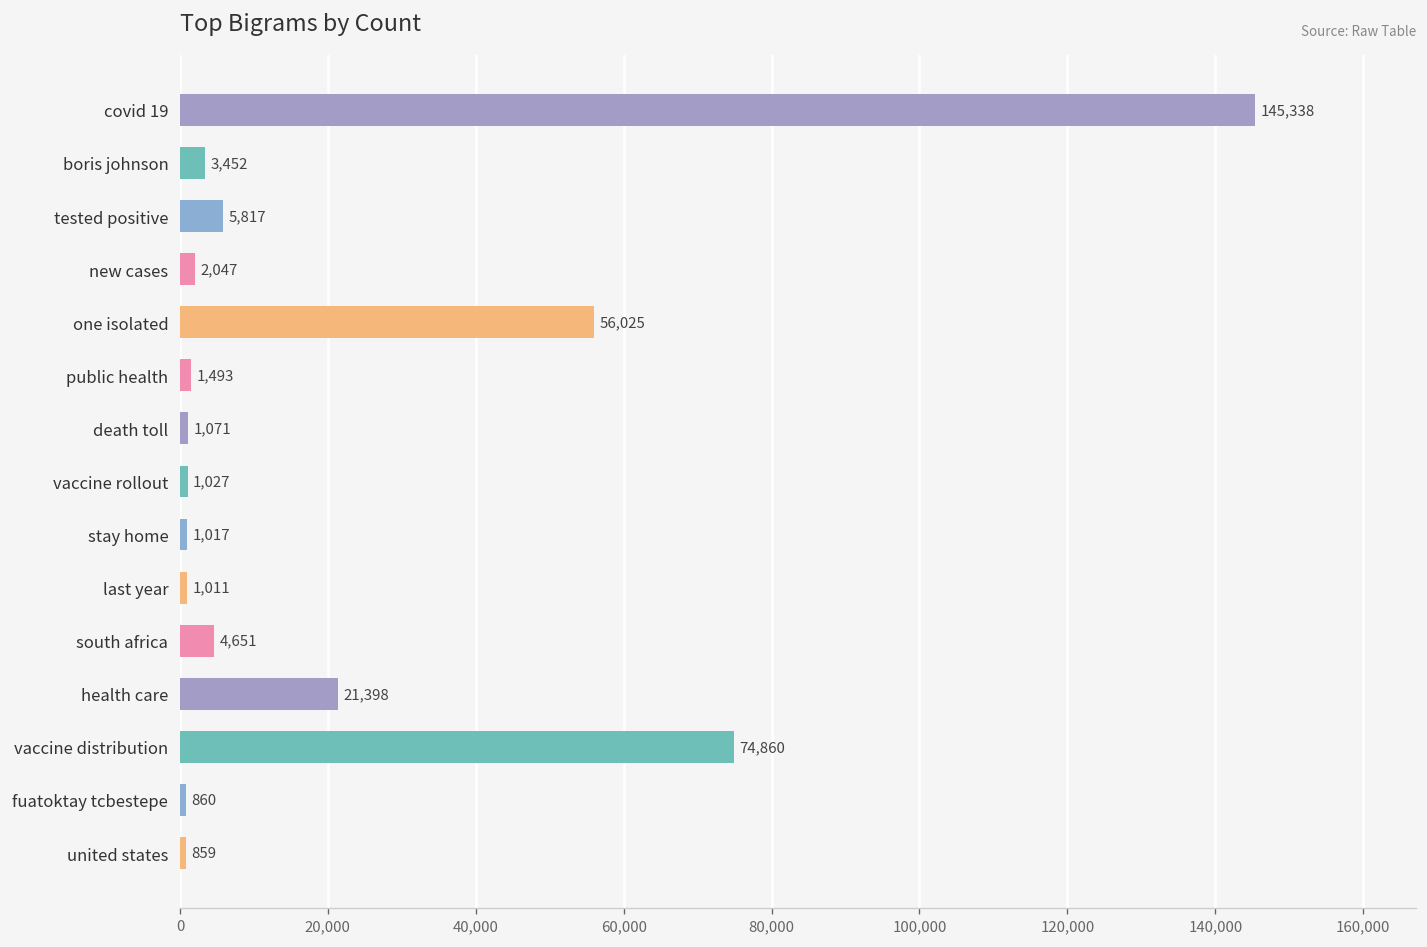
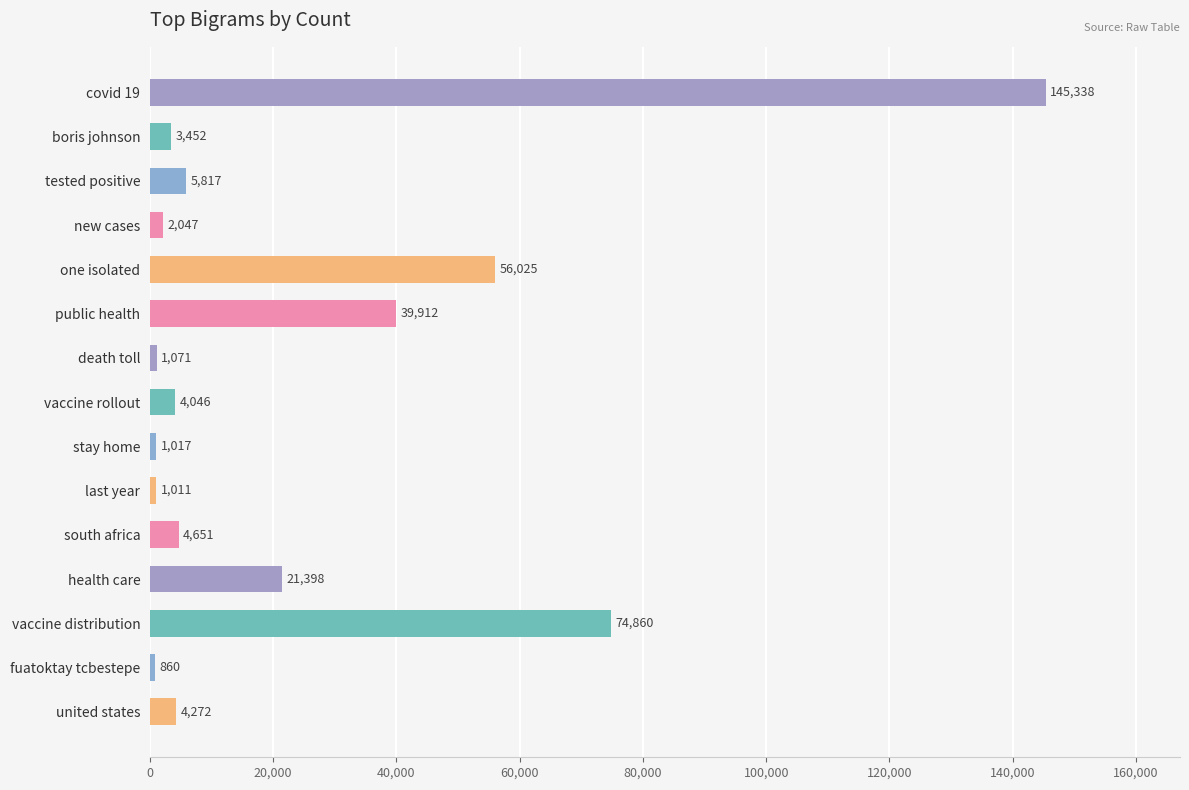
public health: 1,493 -> 39,912
vaccine rollout: 1,027 -> 4,046
united states: 859 -> 4,272
